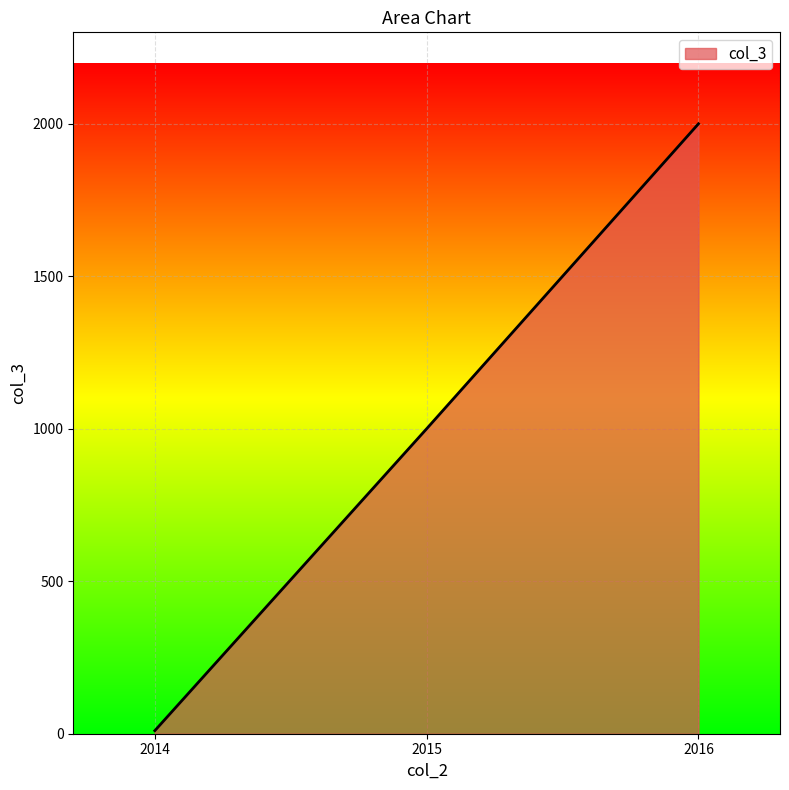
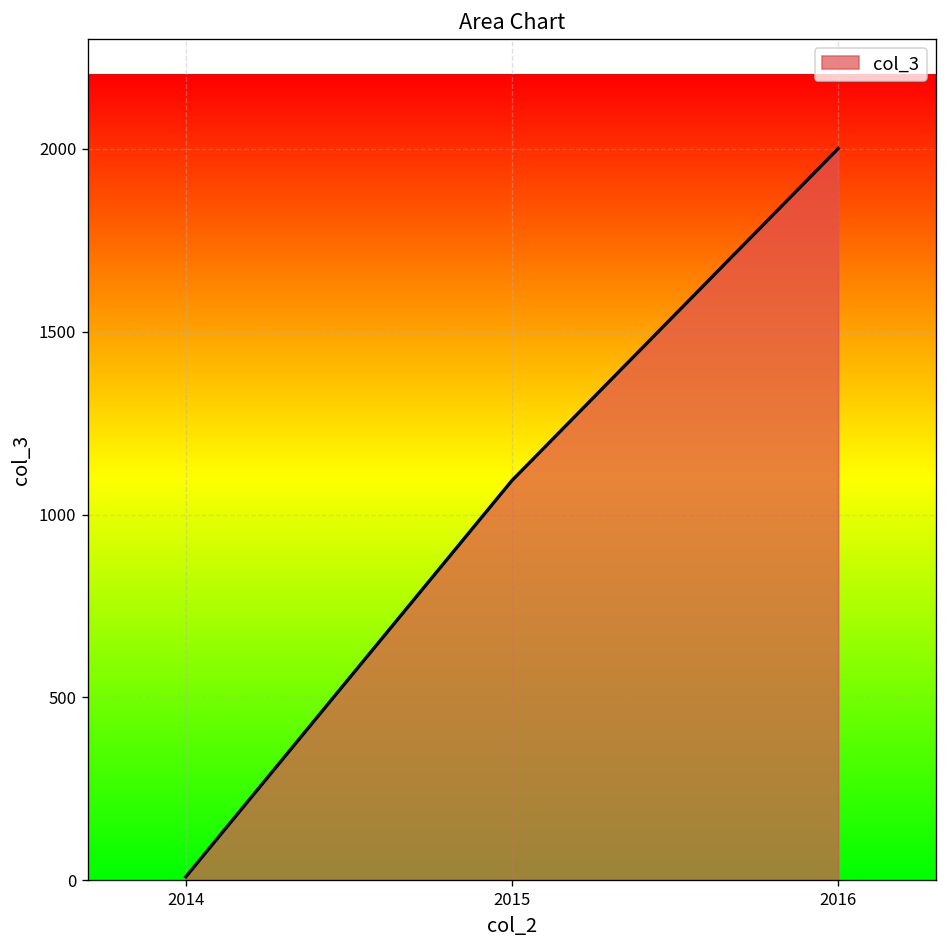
2015: 1000 -> 1090
